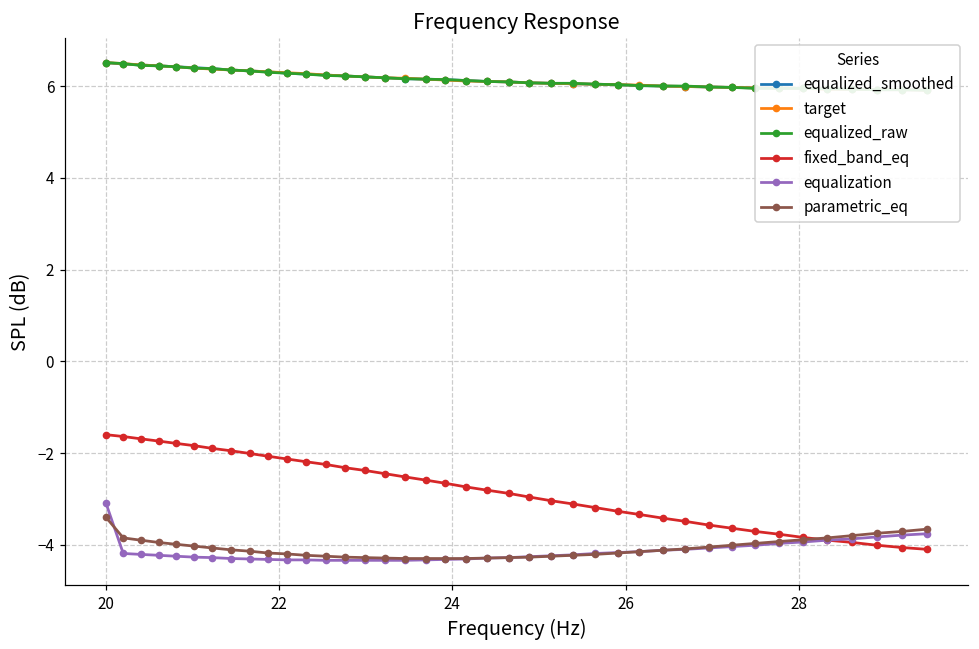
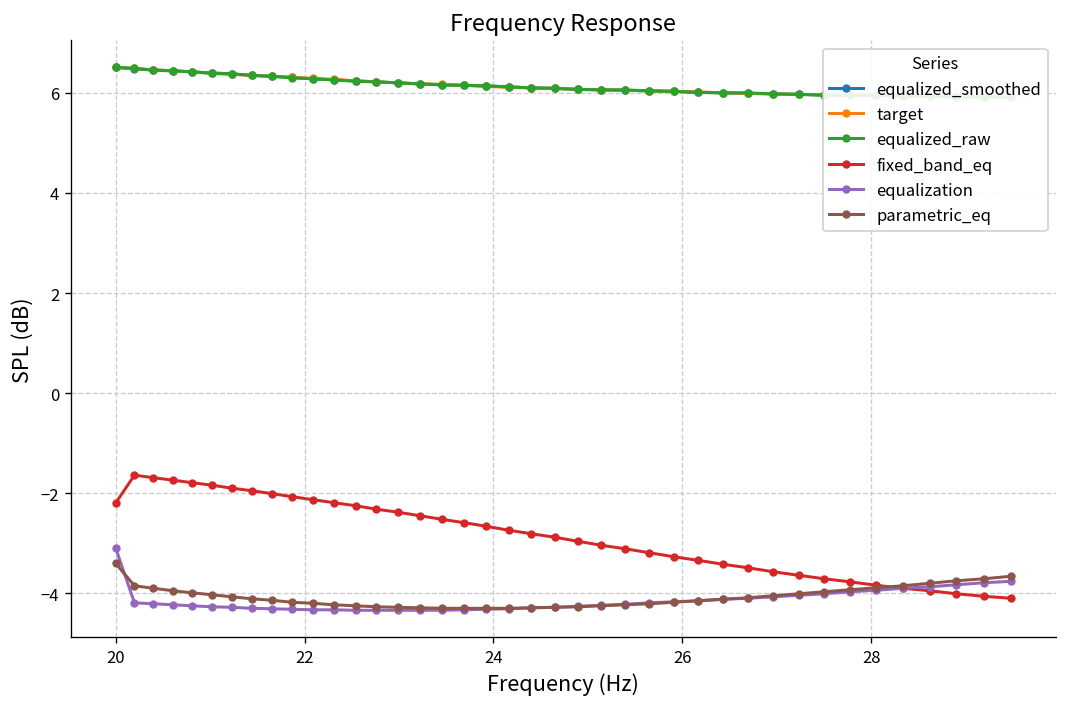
fixed_band_eq, 20: -1.6 -> -2.2
